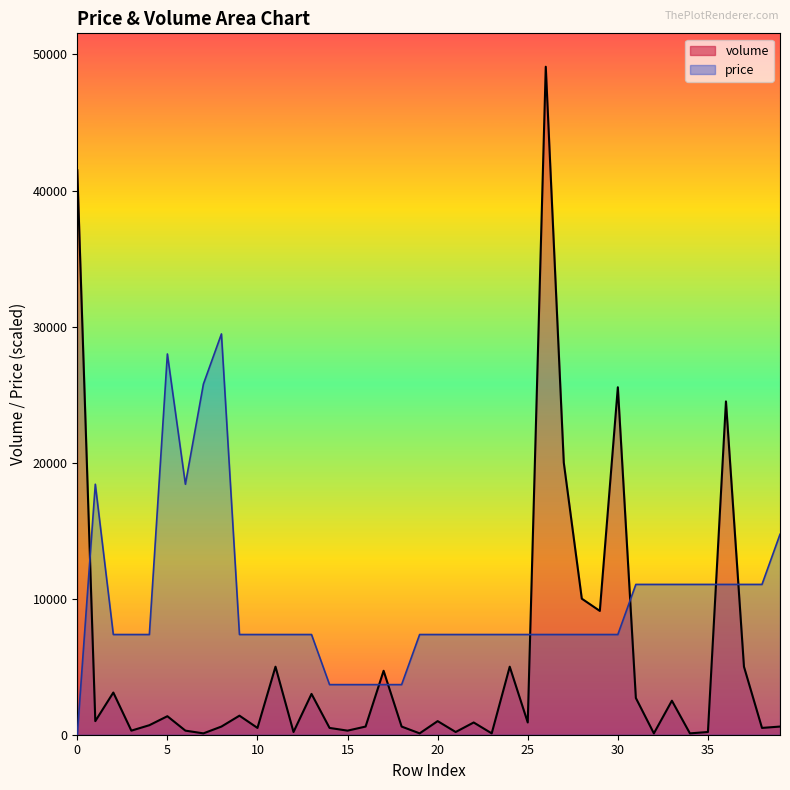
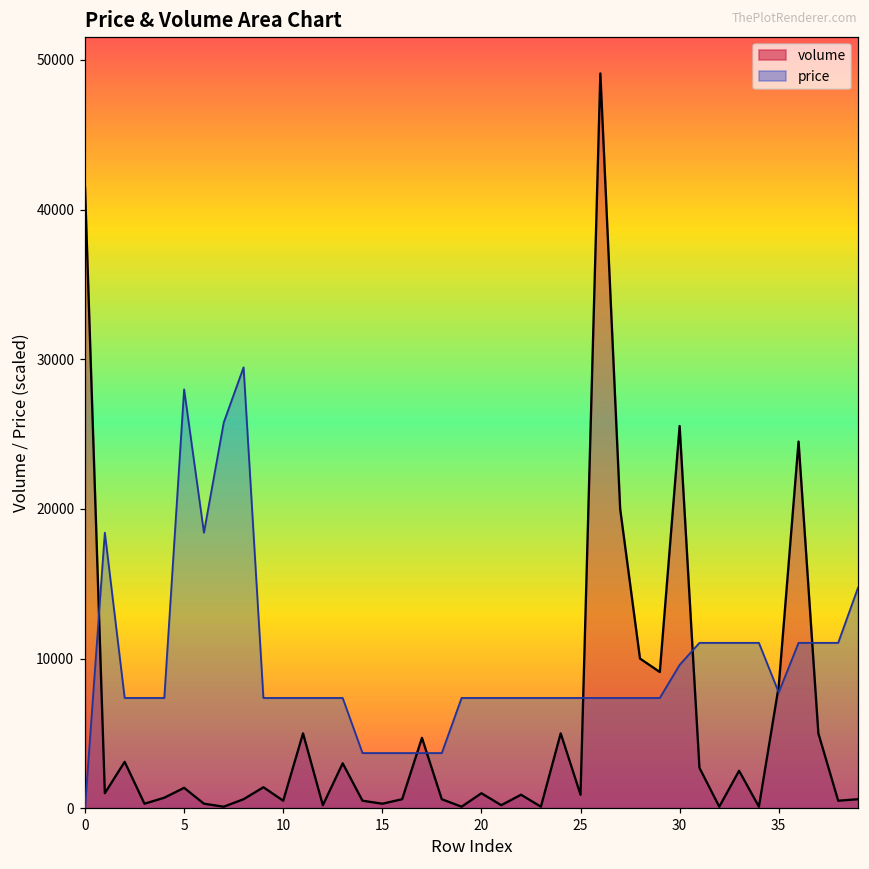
price, 30: 7400 -> 9600
volume, 35: 200 -> 8100
price, 35: 11000 -> 7700
